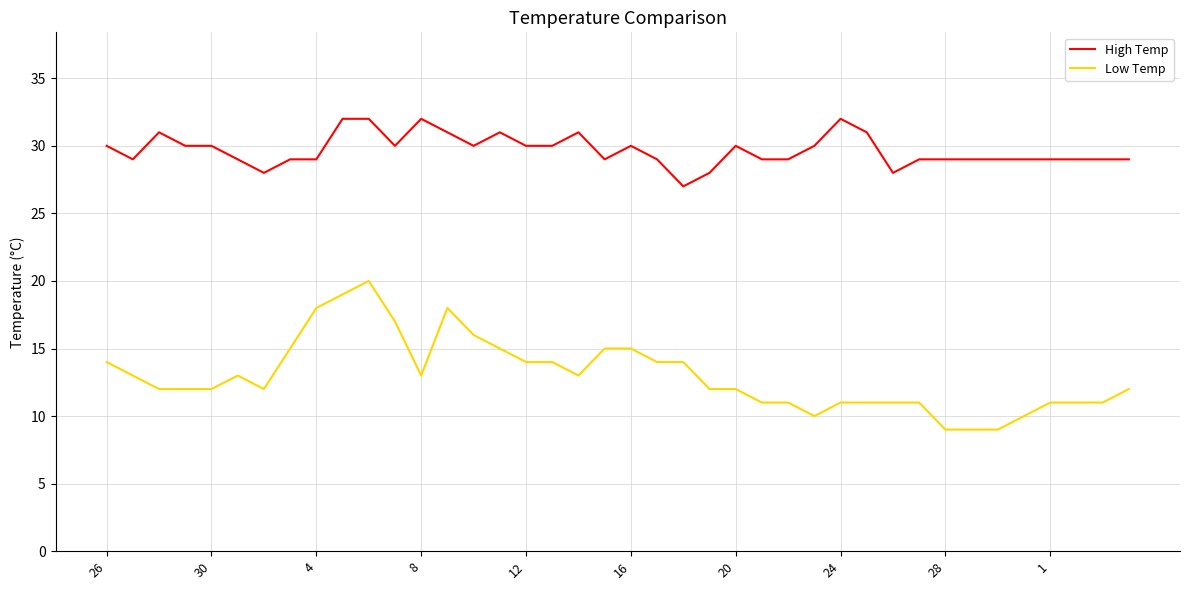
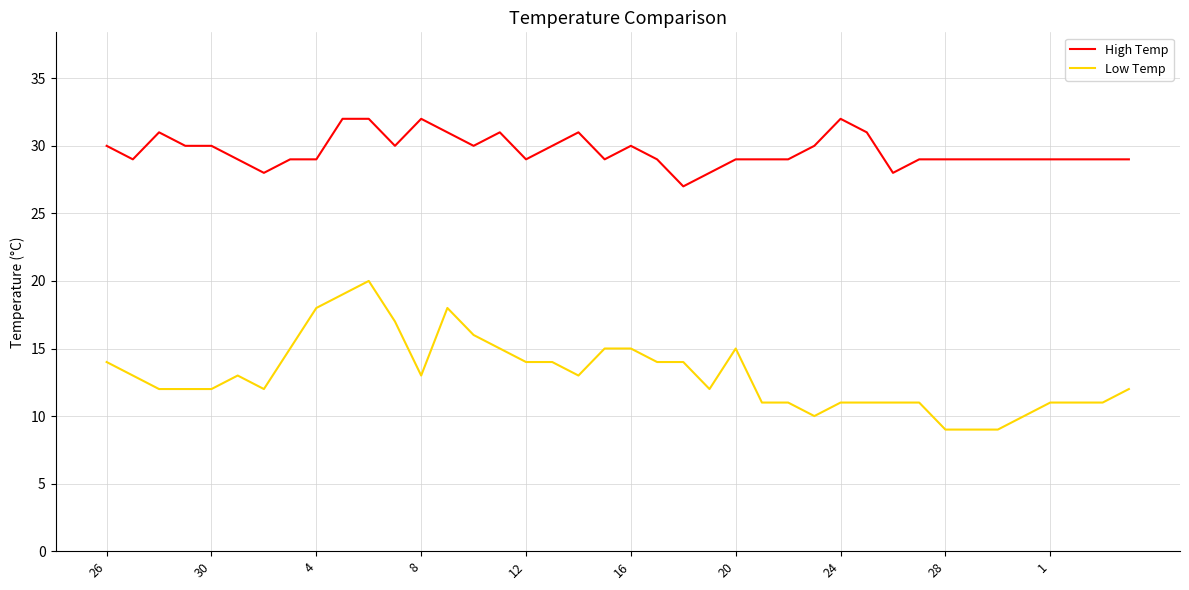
High Temp, 12: 30 -> 29
High Temp, 20: 30 -> 29
Low Temp, 20: 12 -> 15
